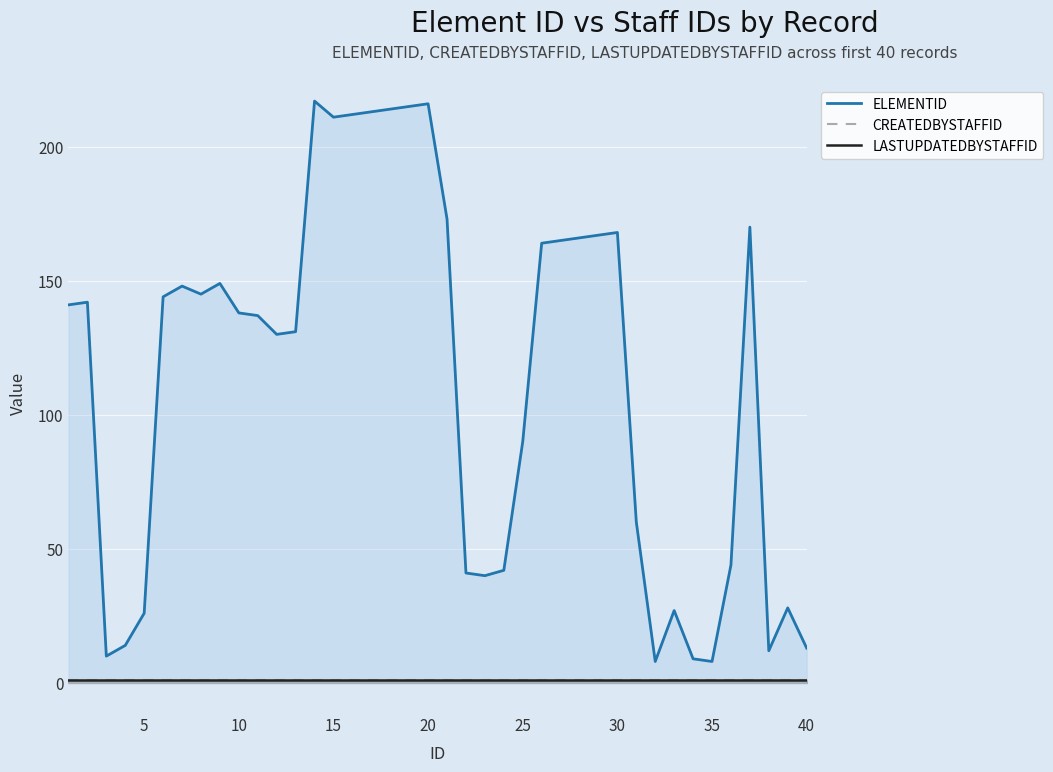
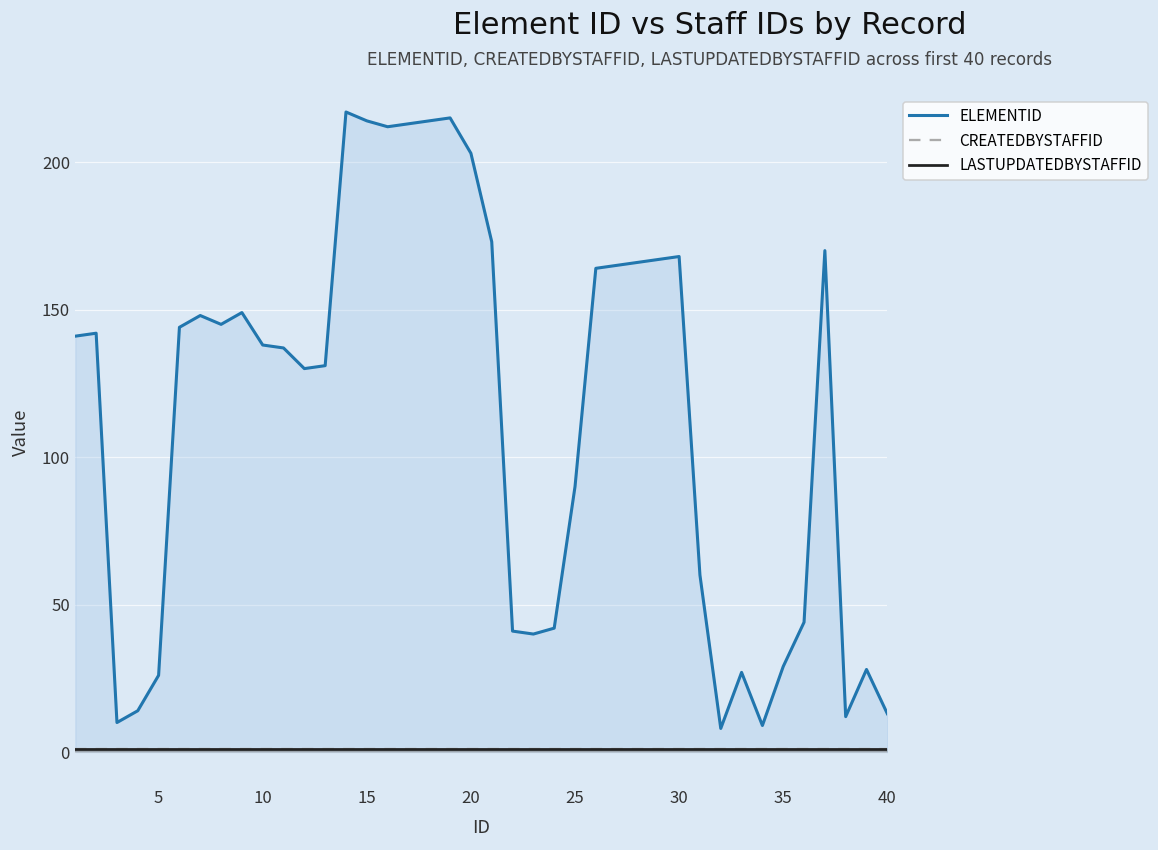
ELEMENTID, 15: 211 -> 214
ELEMENTID, 20: 216 -> 203
ELEMENTID, 35: 8 -> 29
